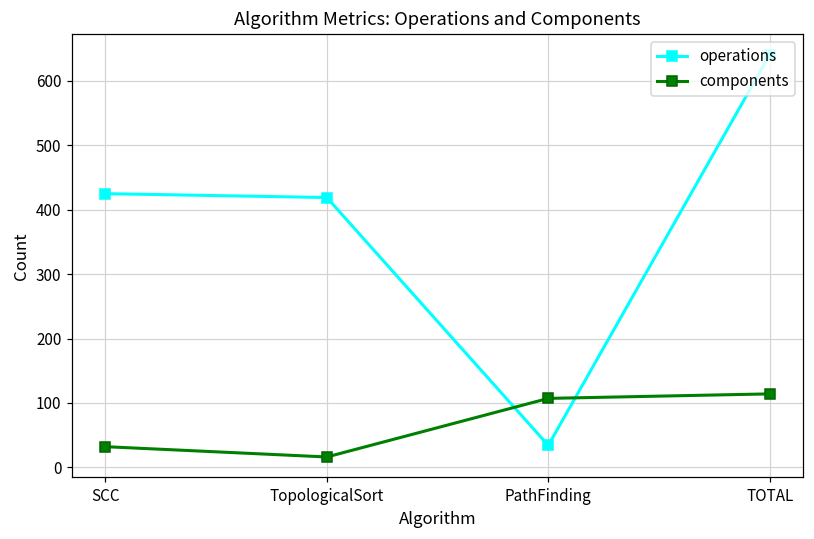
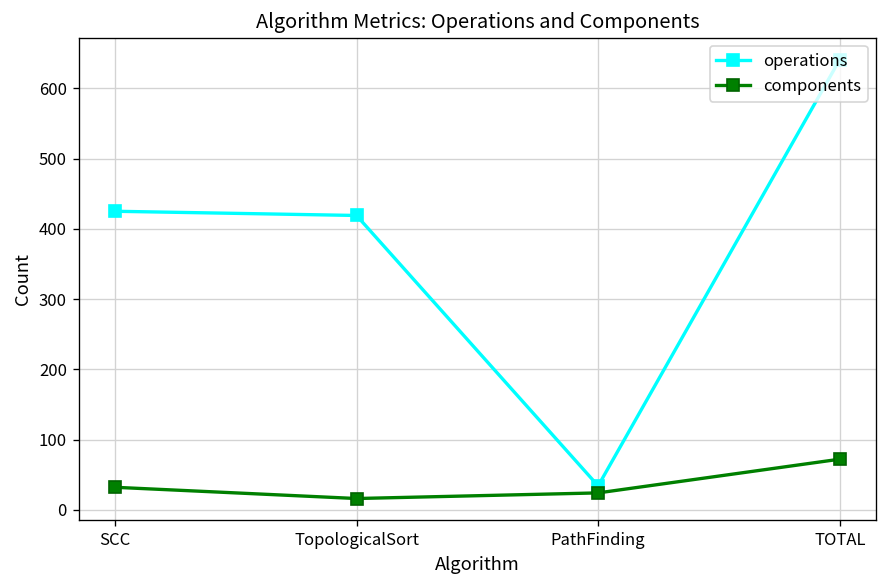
components, PathFinding: 110 -> 20
components, TOTAL: 110 -> 70
